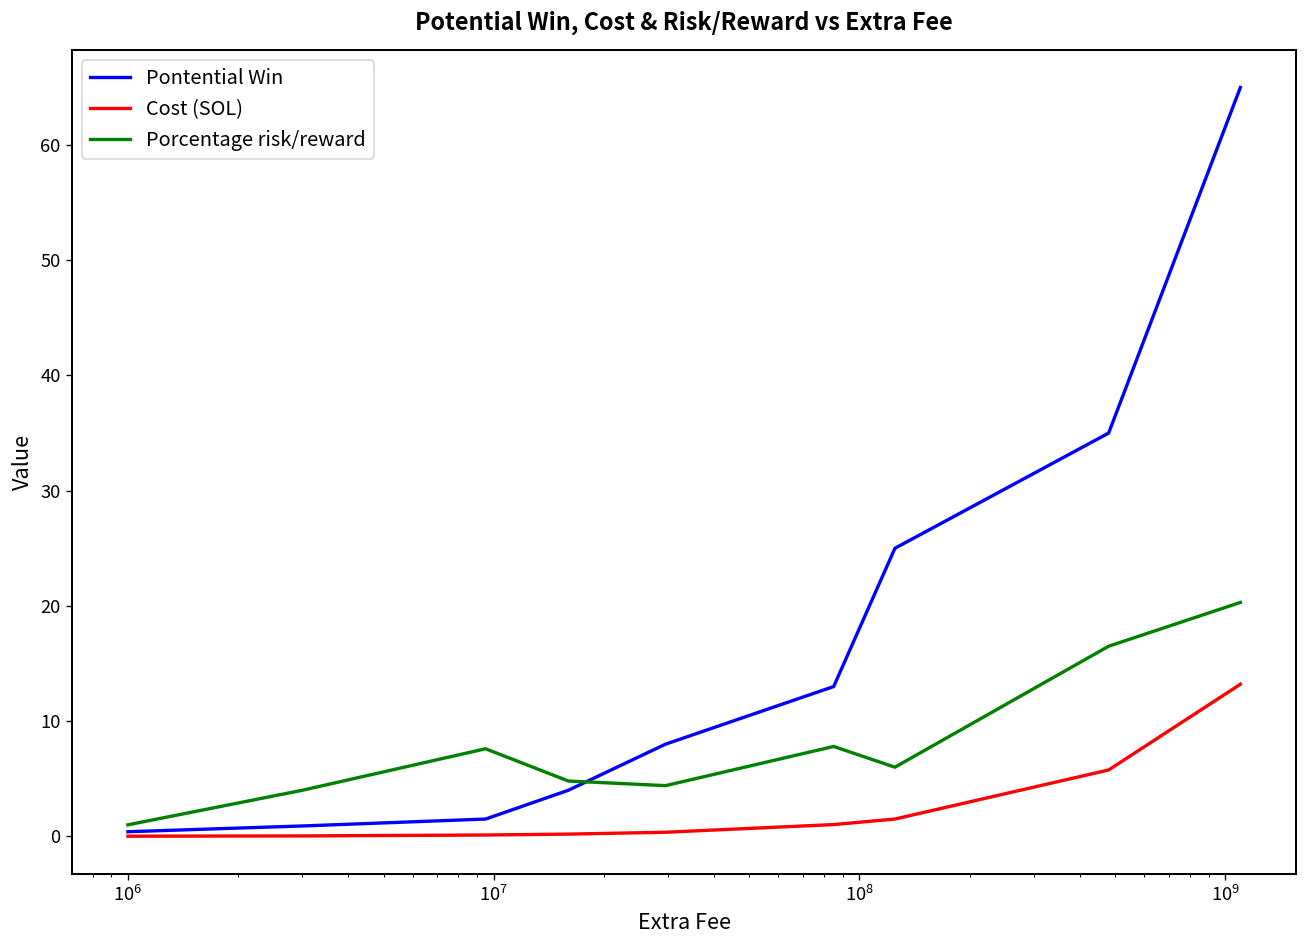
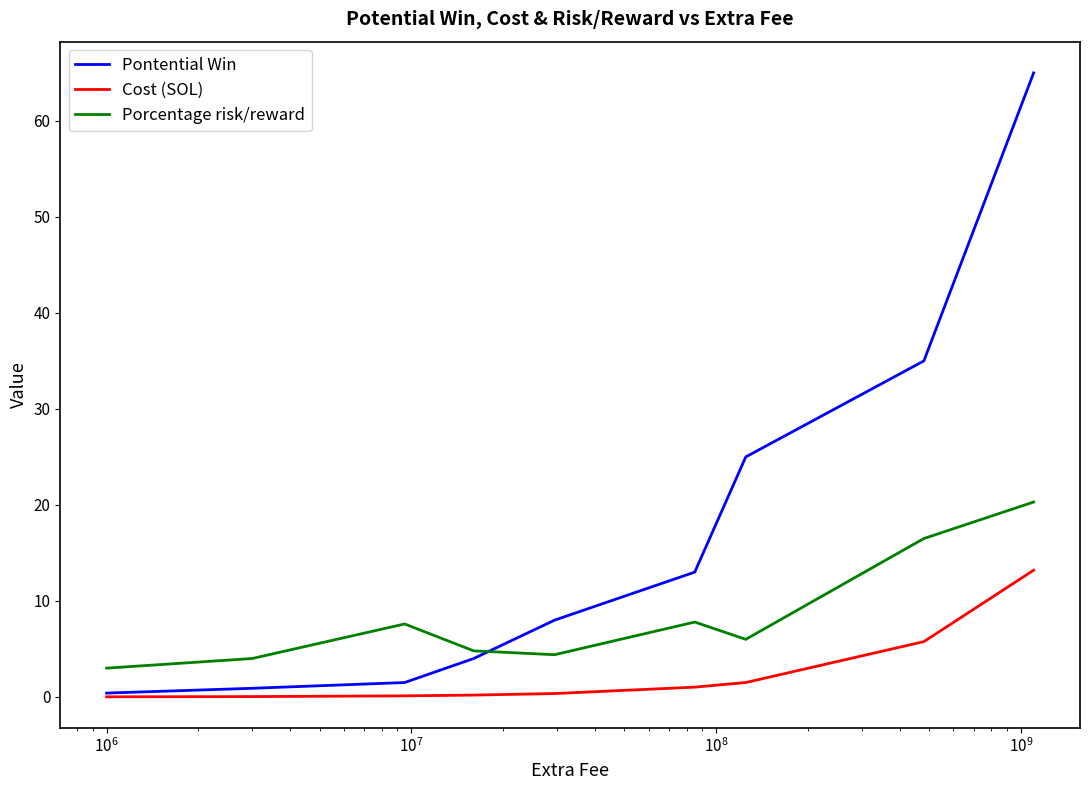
Porcentage risk/reward, 10^6: 1 -> 3
